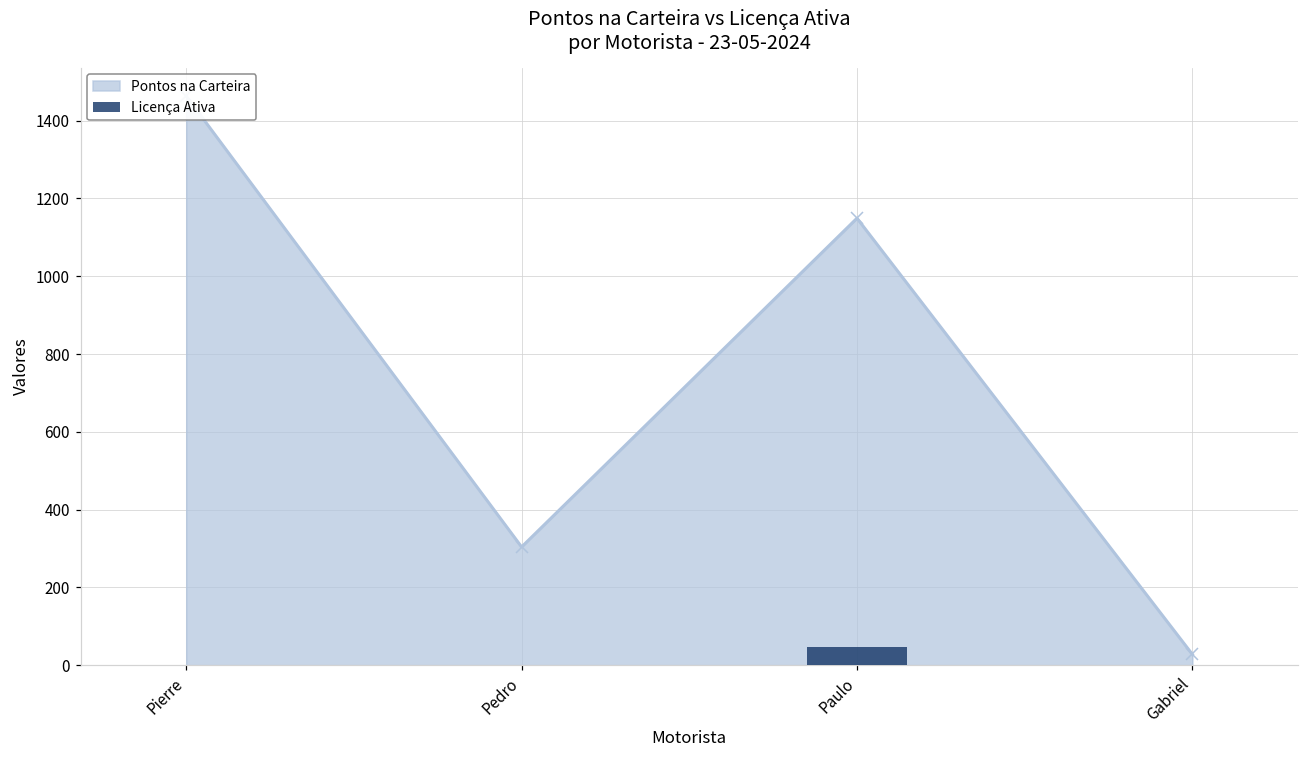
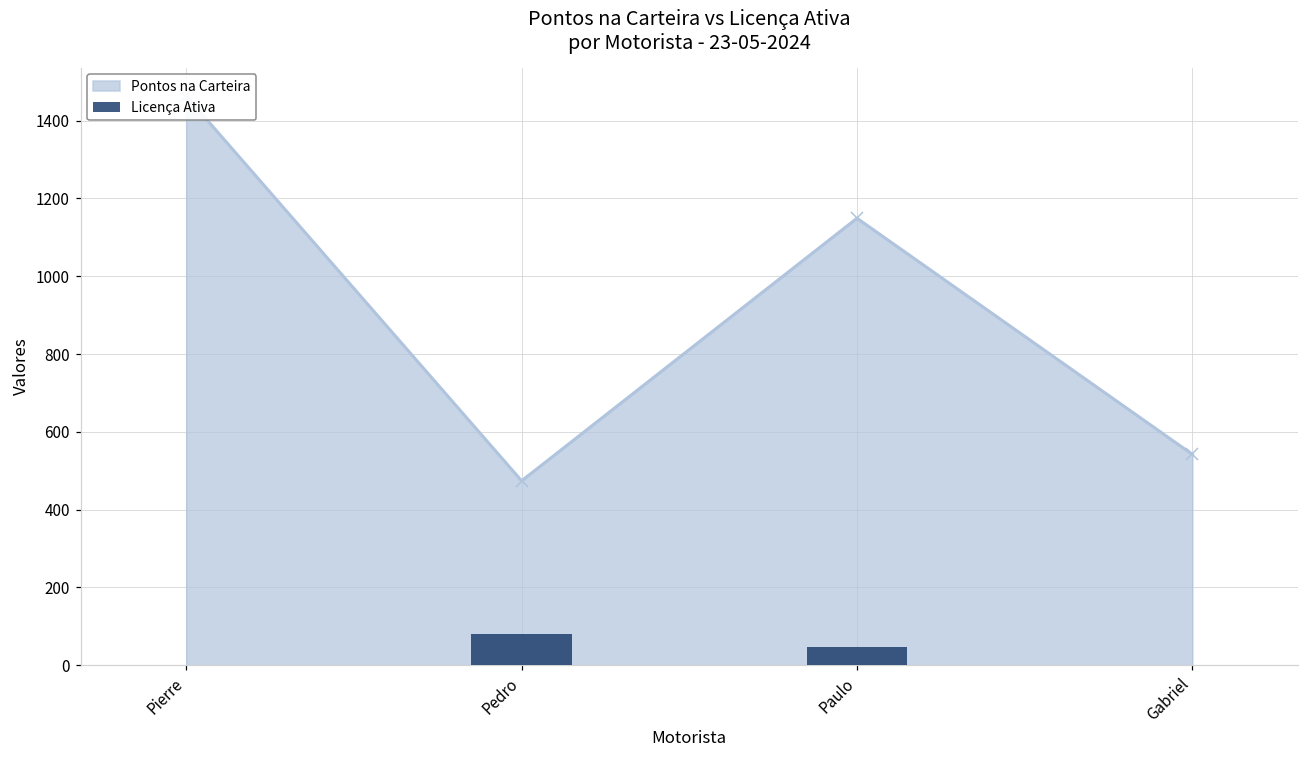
Pontos na Carteira, Pedro: 300 -> 470
Licença Ativa, Pedro: 0 -> 80
Pontos na Carteira, Gabriel: 30 -> 540
